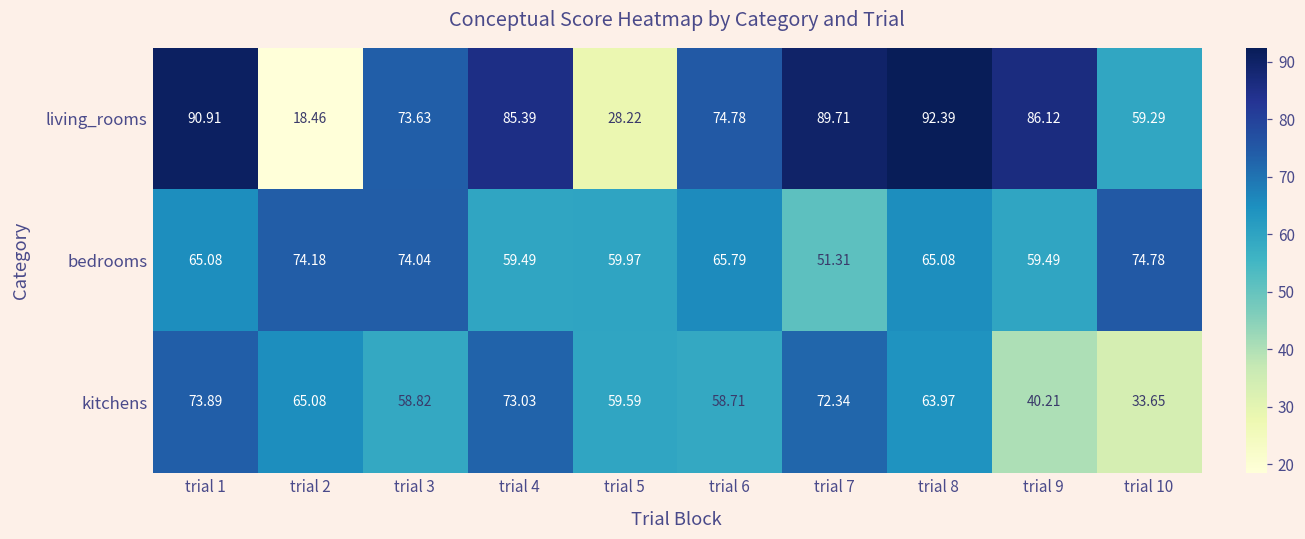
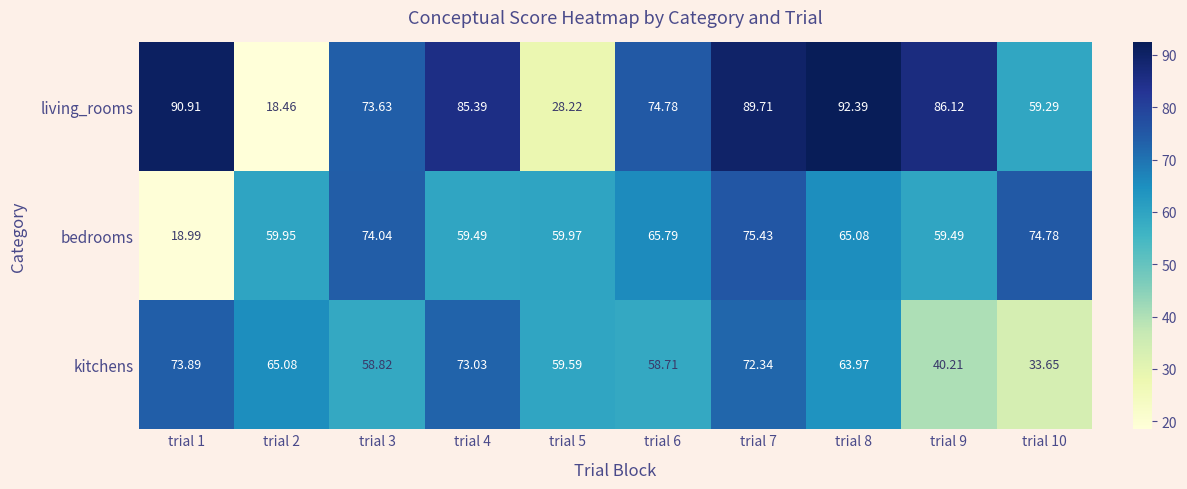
bedrooms, trial 1: 65.08 -> 18.99
bedrooms, trial 2: 74.18 -> 59.95
bedrooms, trial 7: 51.31 -> 75.43
